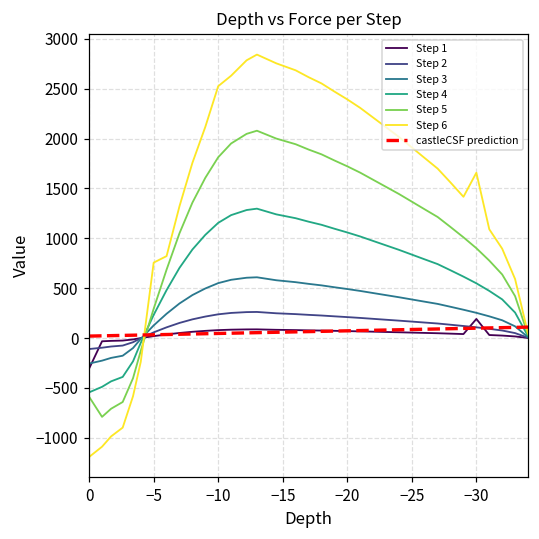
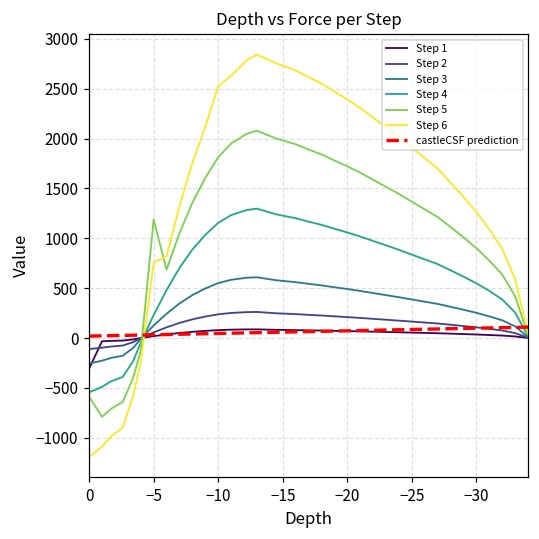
Step 5, −5: 300 -> 1200
Step 1, −30: 200 -> 0
Step 6, −30: 1700 -> 1300
